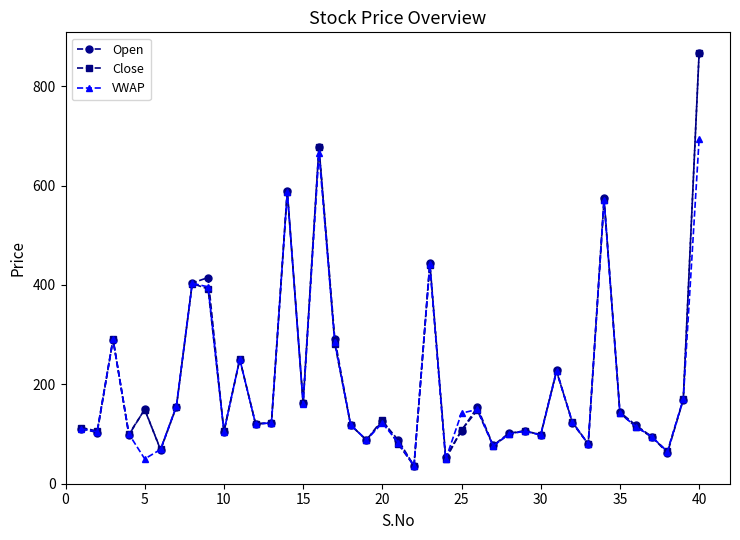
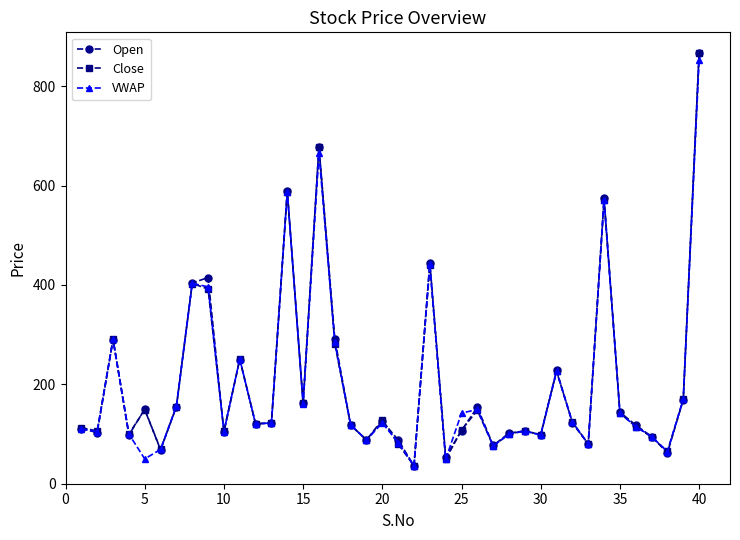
VWAP, 40: 690 -> 850
